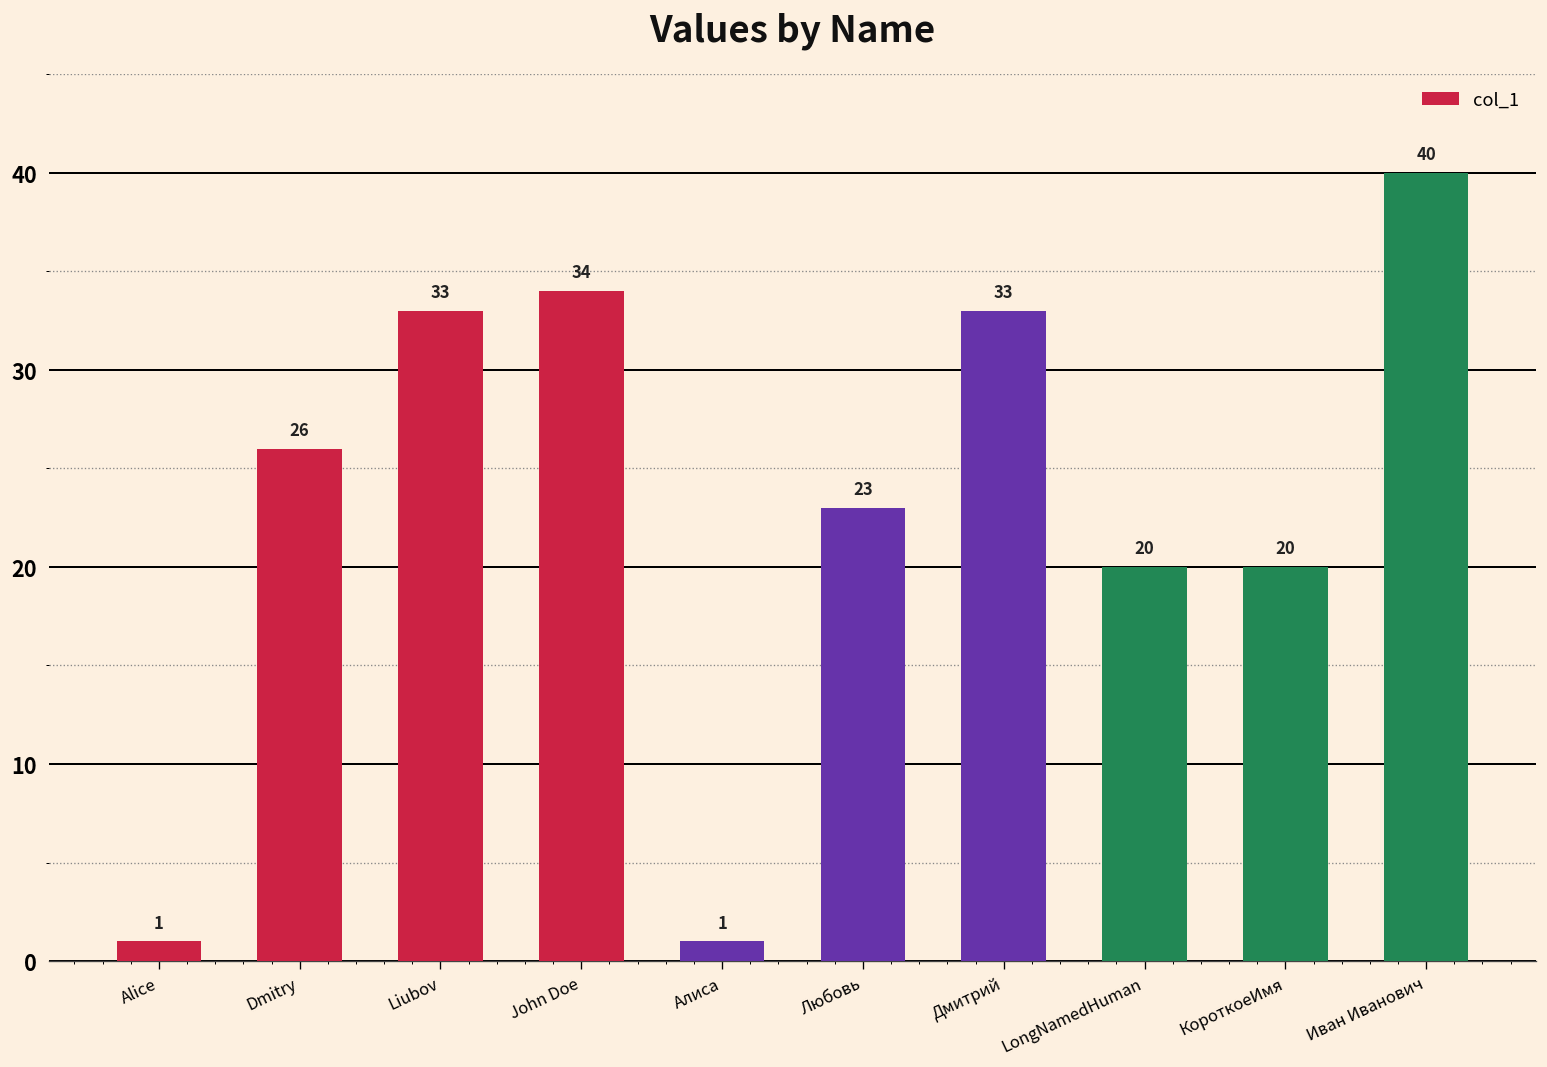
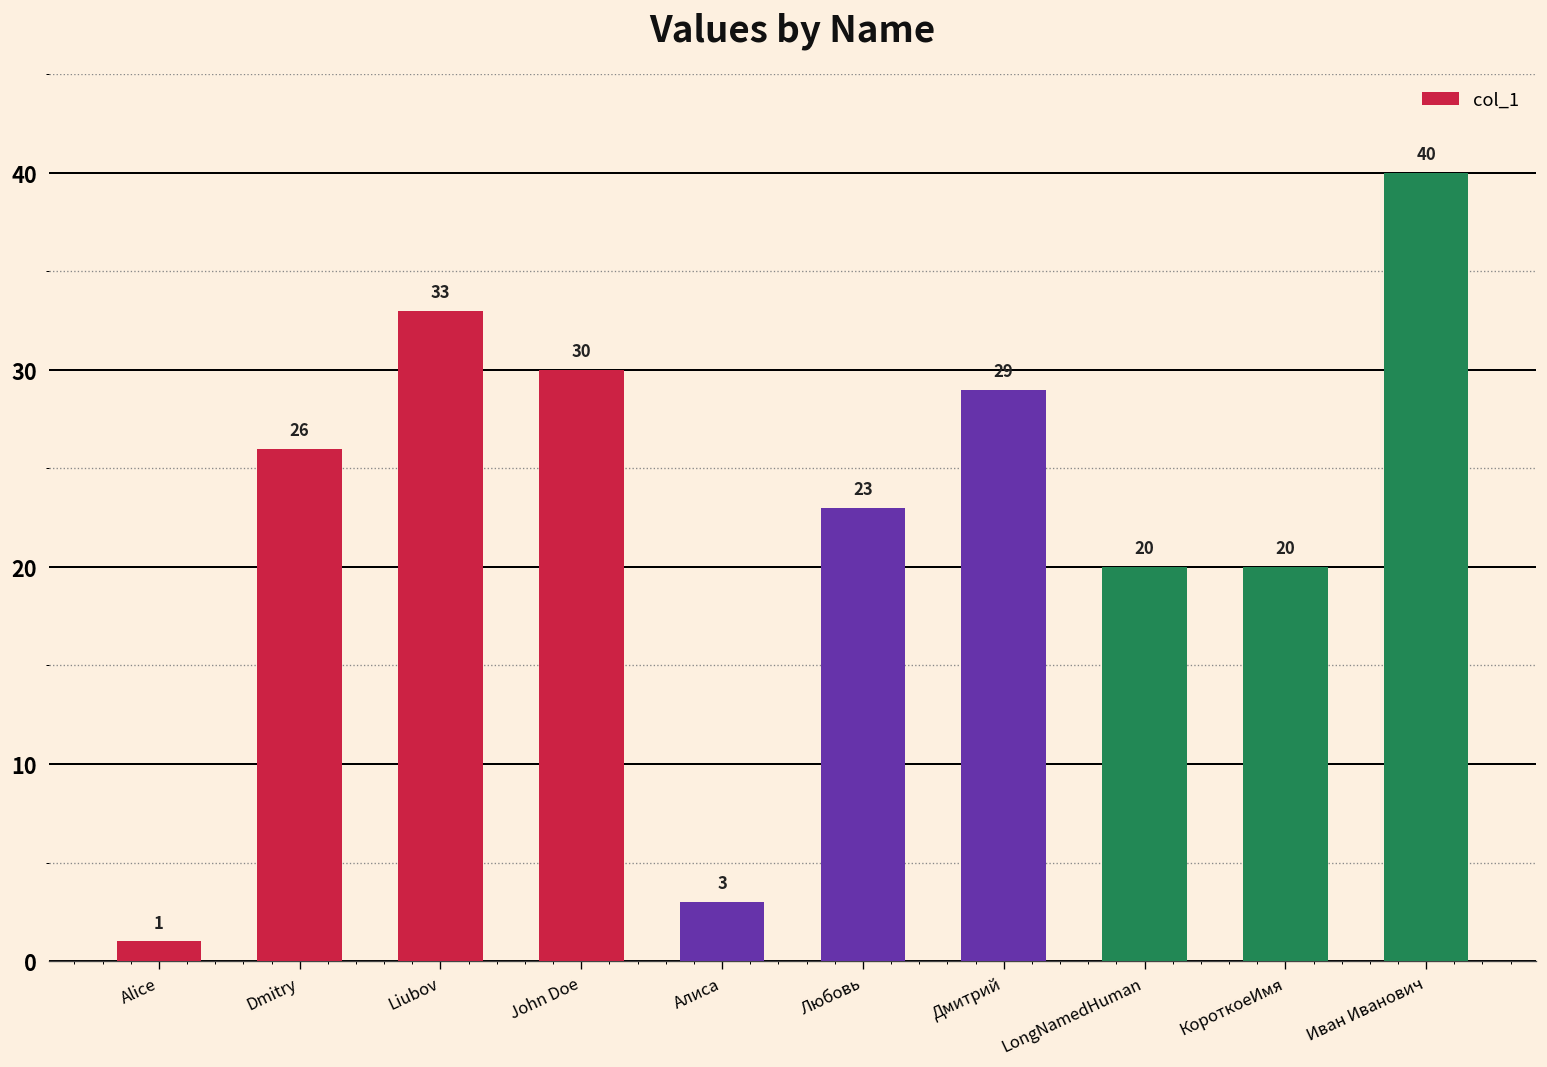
John Doe: 34 -> 30
Алиса: 1 -> 3
Дмитрий: 33 -> 29
